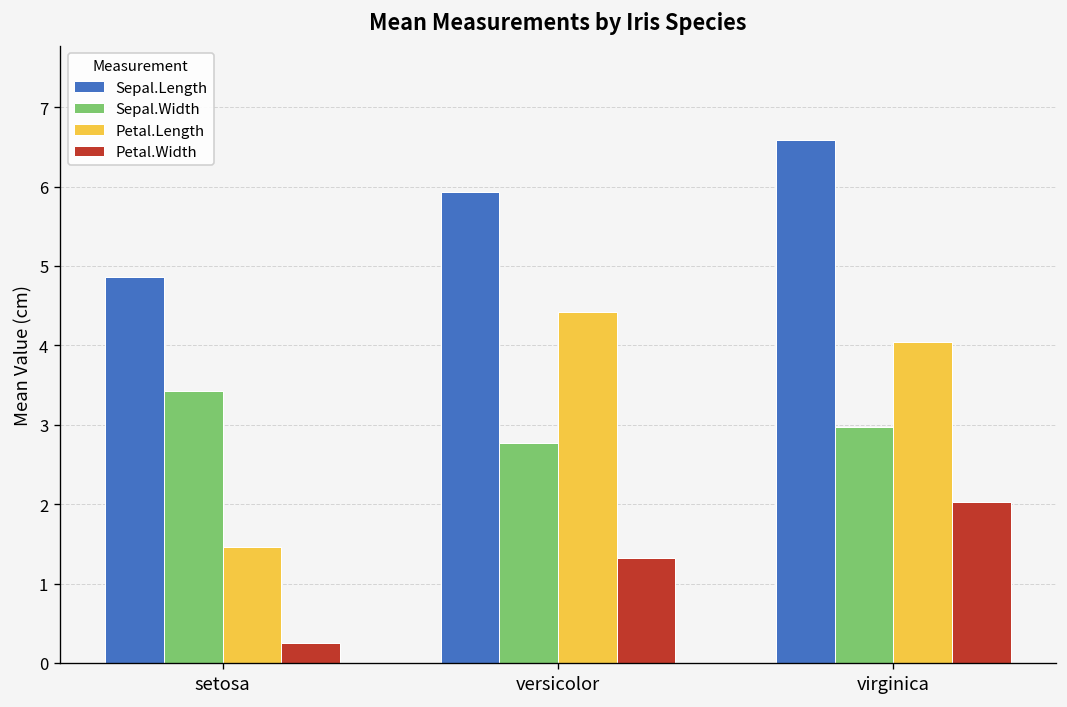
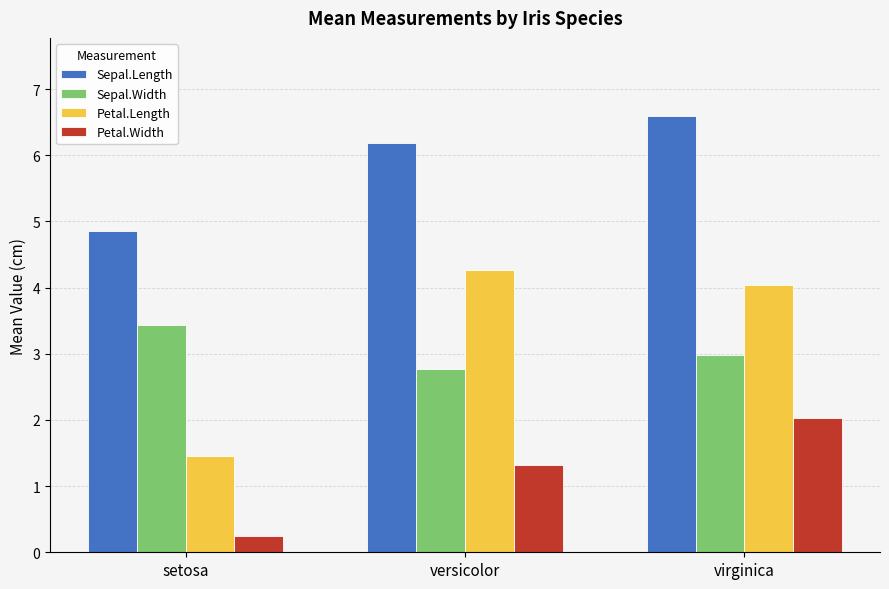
Sepal.Length, versicolor: 5.9 -> 6.2
Petal.Length, versicolor: 4.4 -> 4.3
